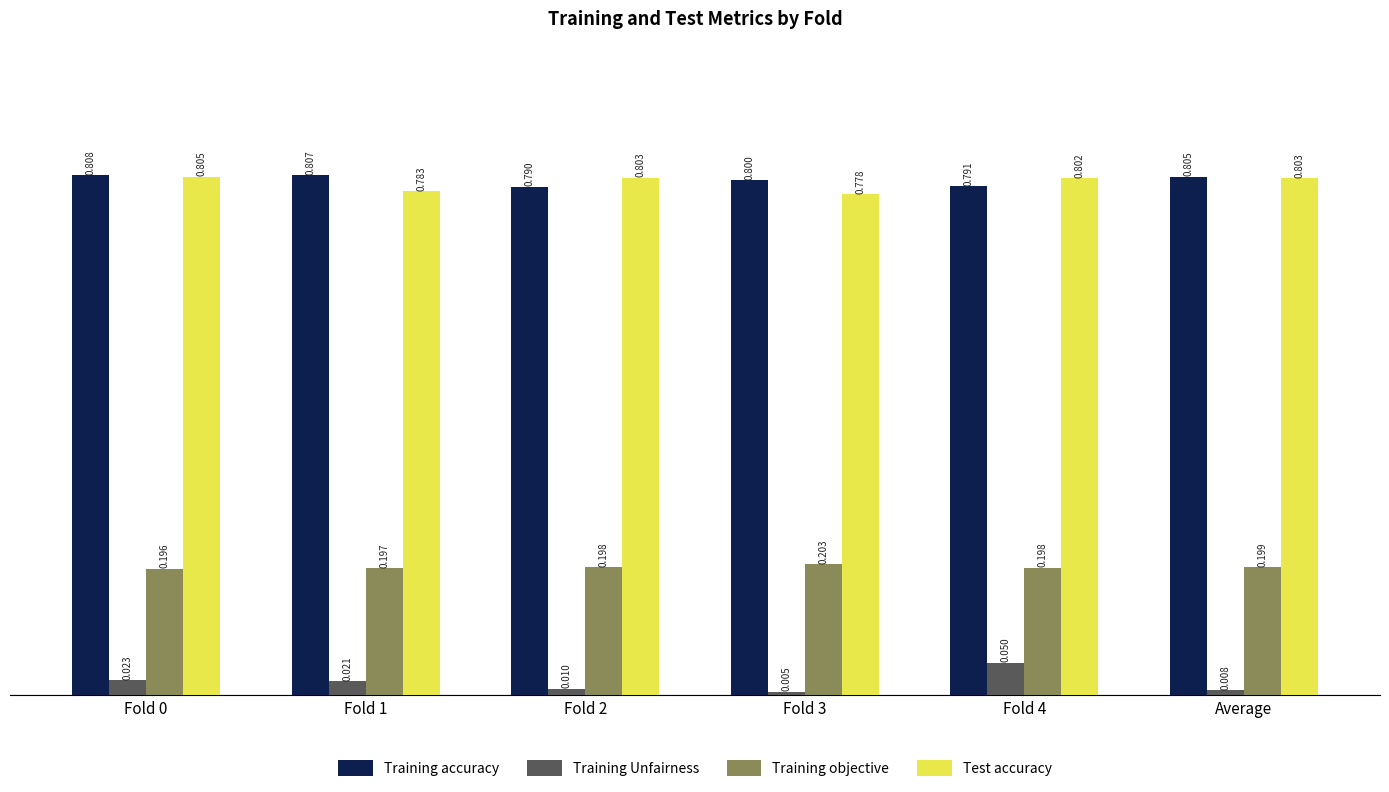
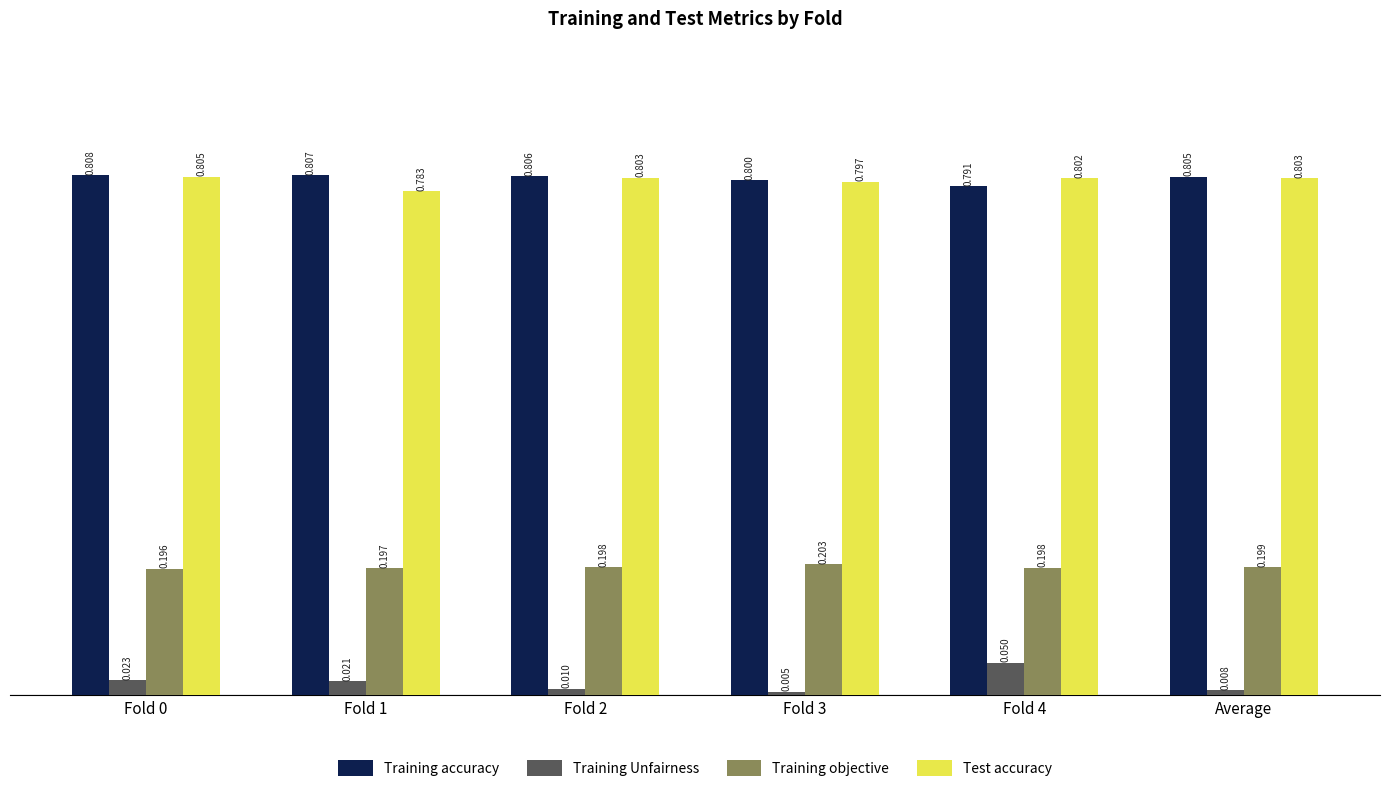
Training accuracy, Fold 2: 0.790 -> 0.806
Test accuracy, Fold 3: 0.778 -> 0.797
